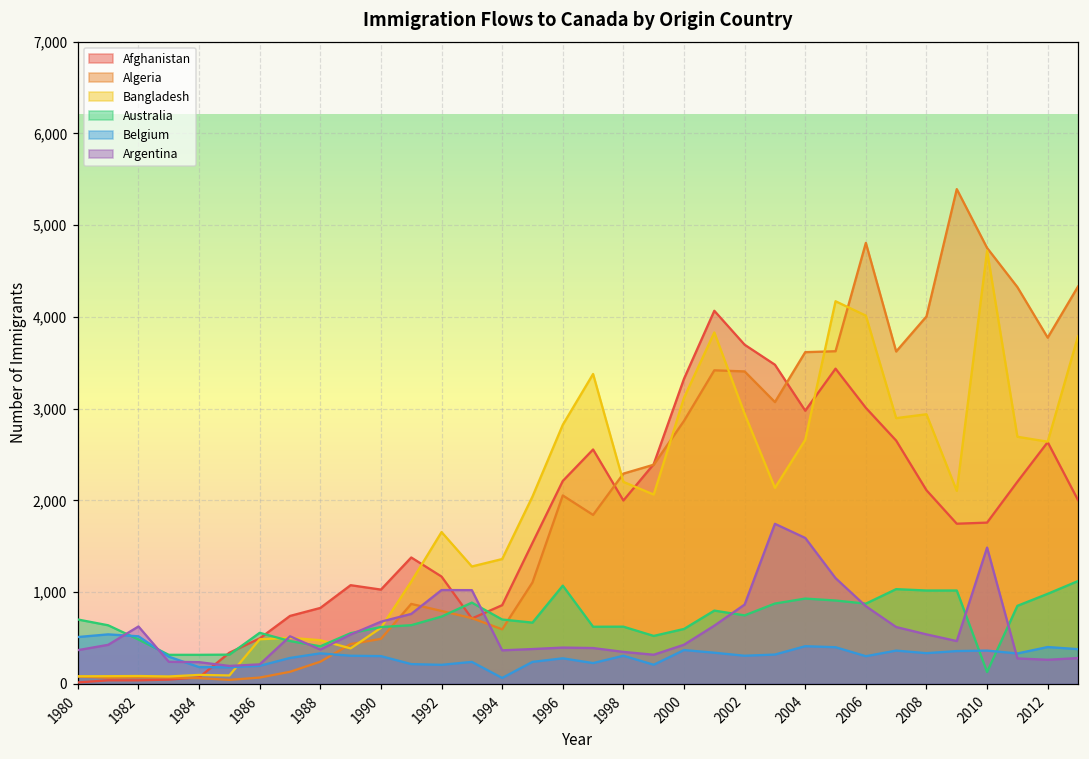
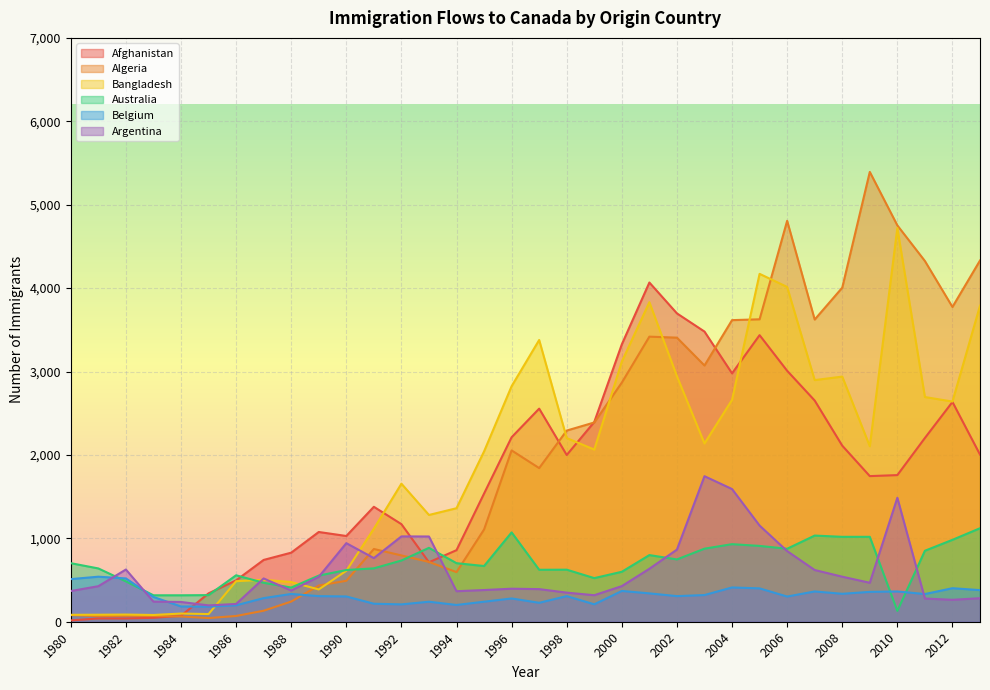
Argentina, 1990: 700 -> 900
Belgium, 1994: 100 -> 200
